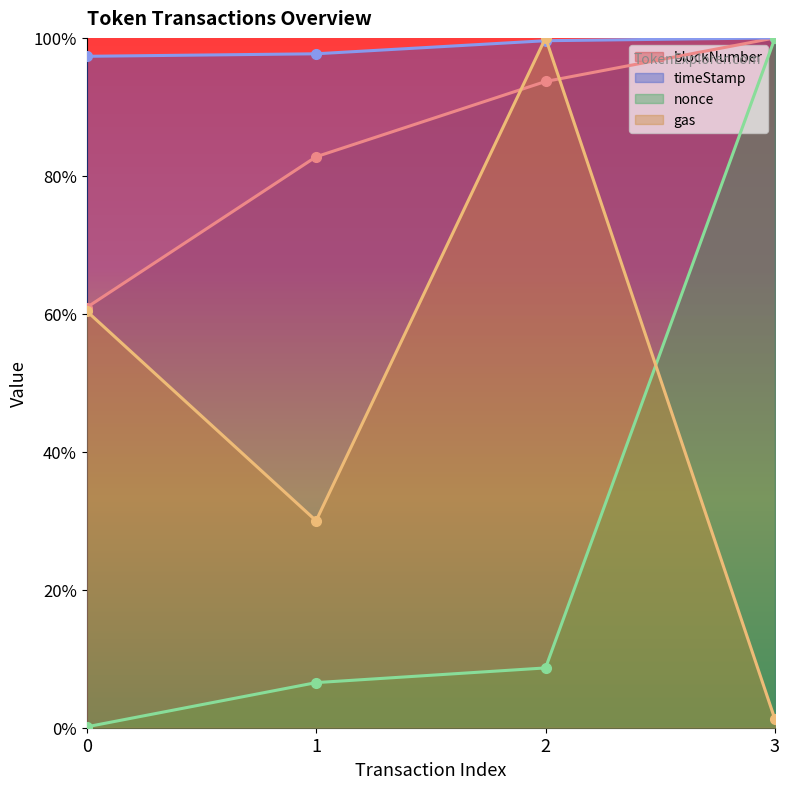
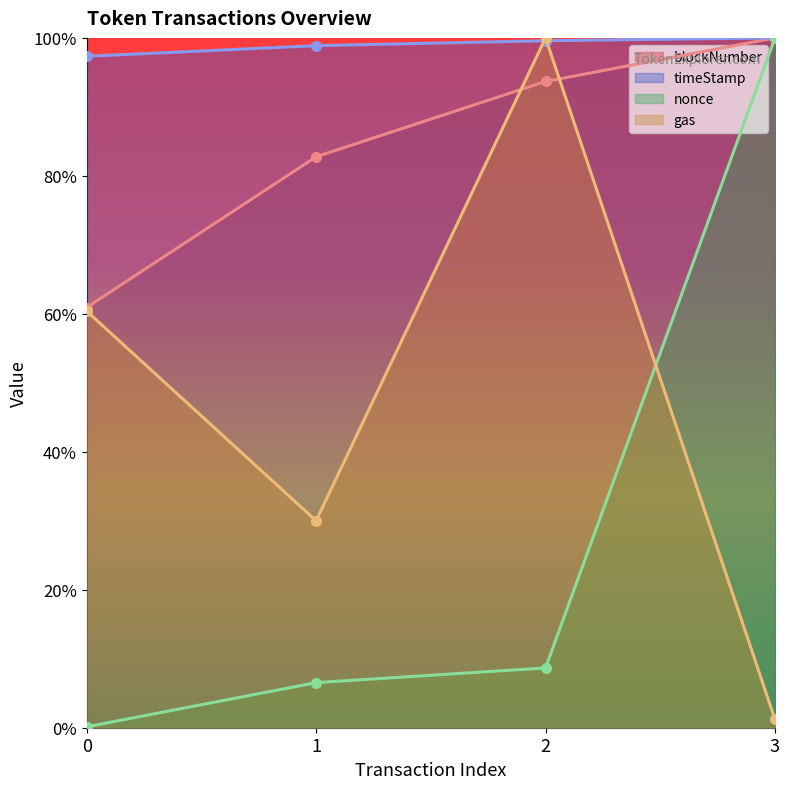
timeStamp, 1: 98% -> 99%
